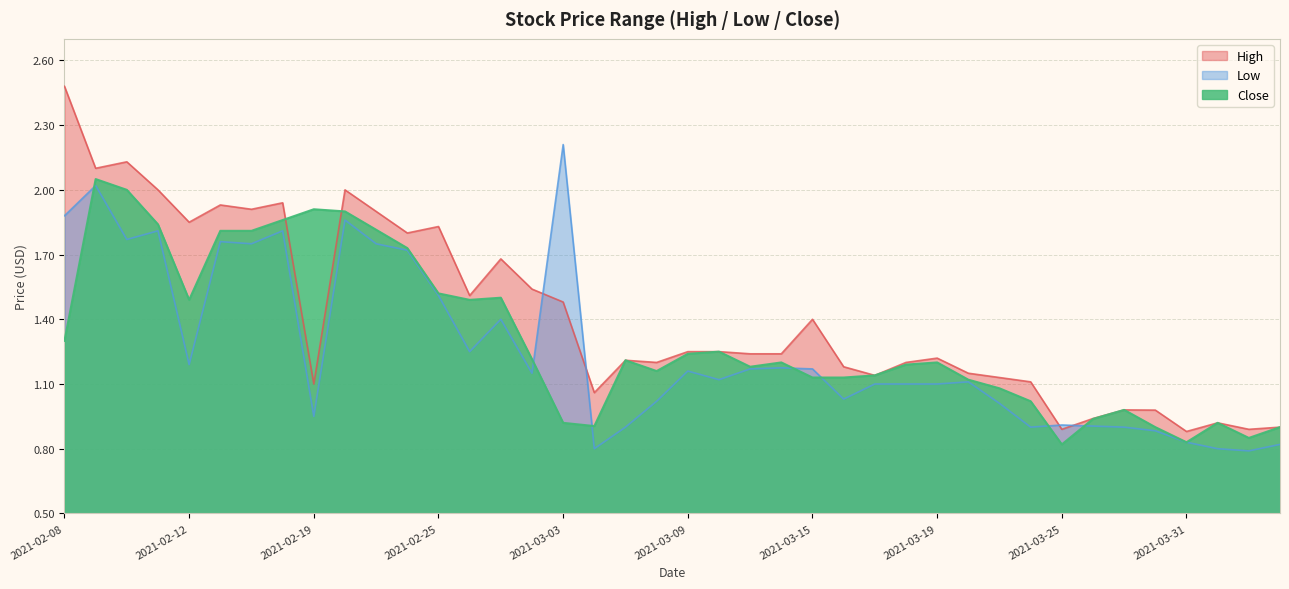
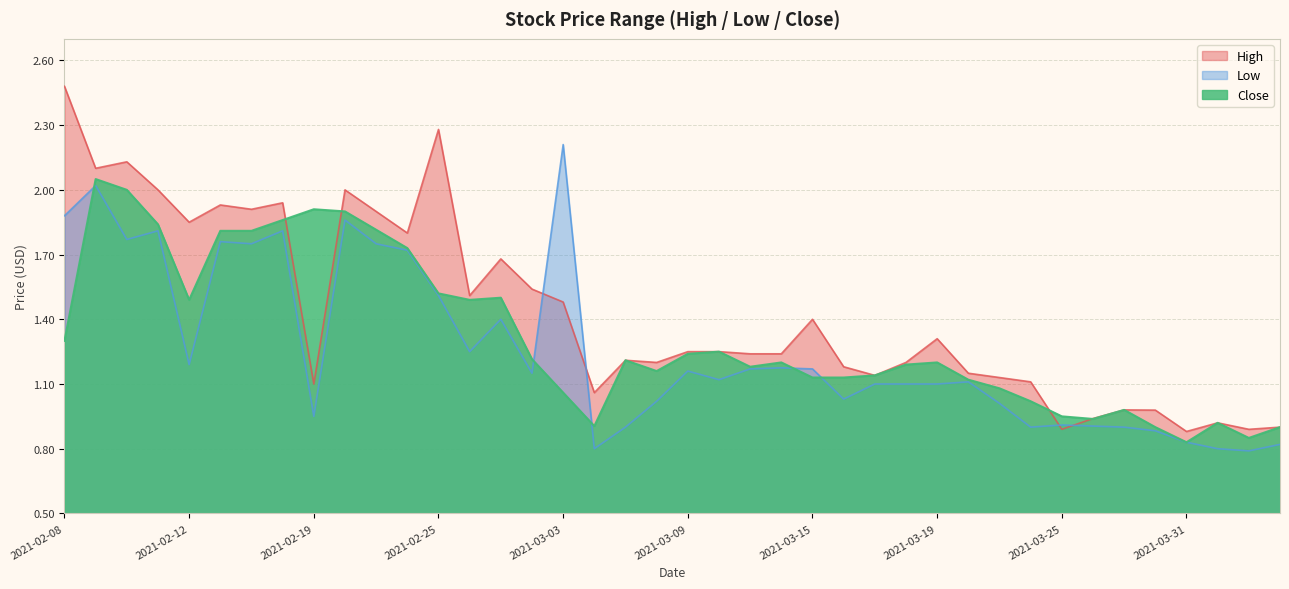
High, 2021-02-25: 1.83 -> 2.28
Close, 2021-03-03: 0.92 -> 1.06
High, 2021-03-19: 1.22 -> 1.31
Close, 2021-03-25: 0.82 -> 0.95
